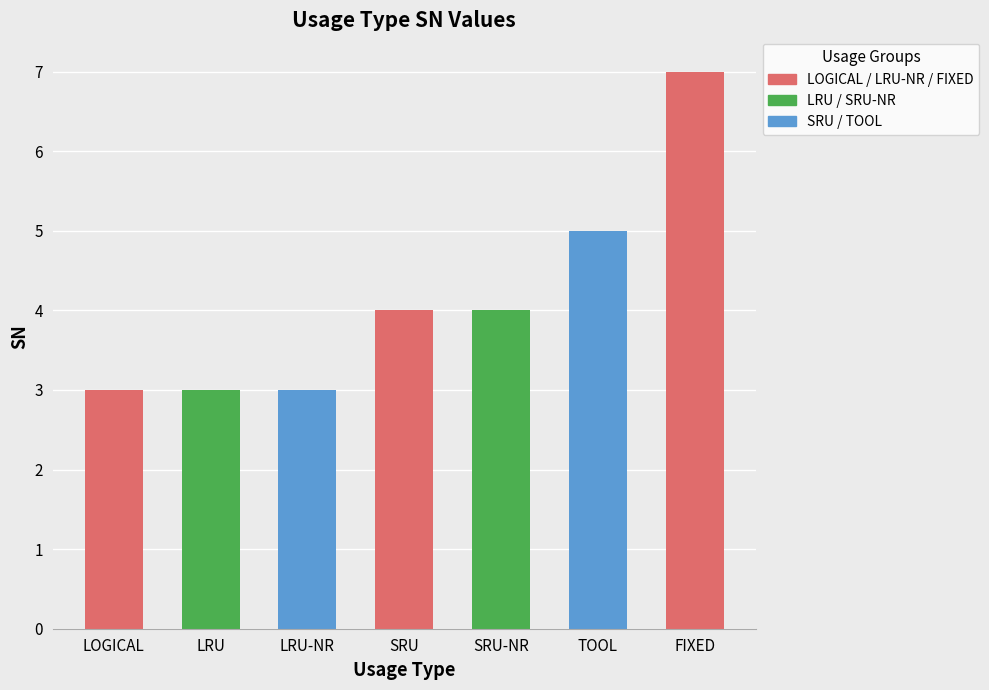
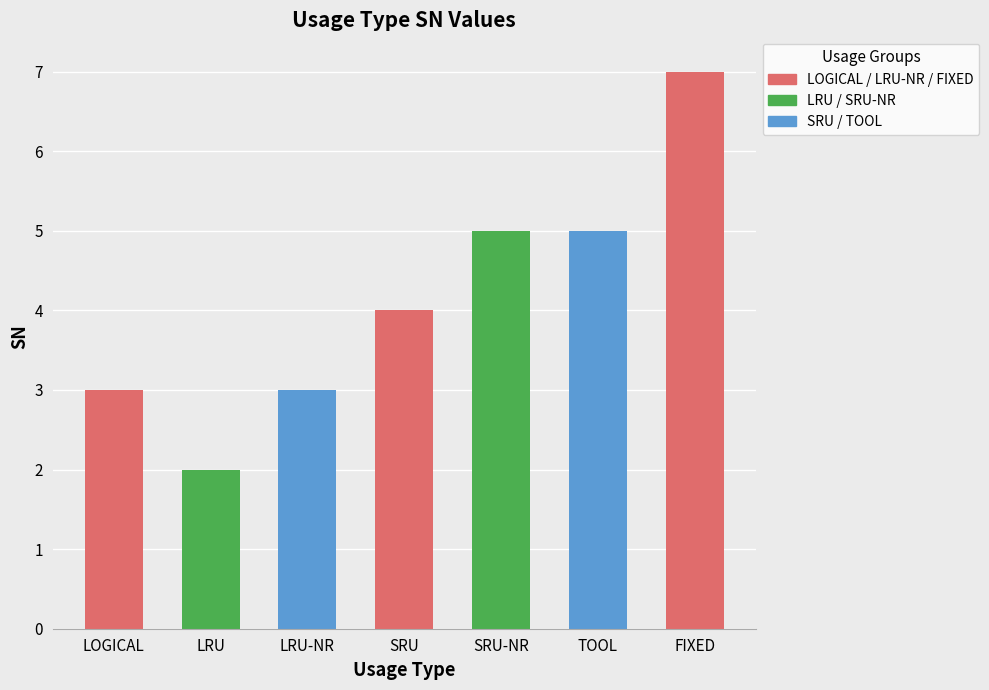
LRU: 3 -> 2
SRU-NR: 4 -> 5
